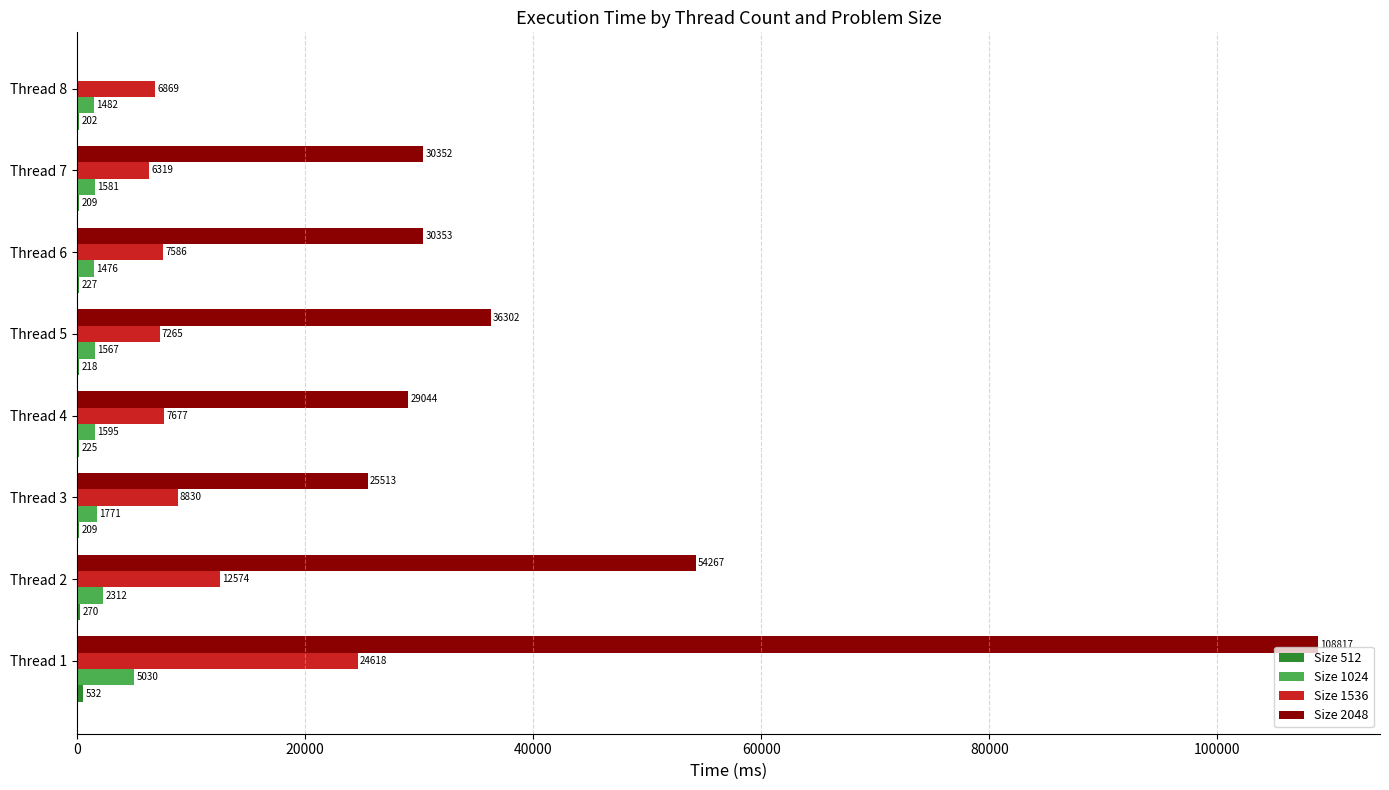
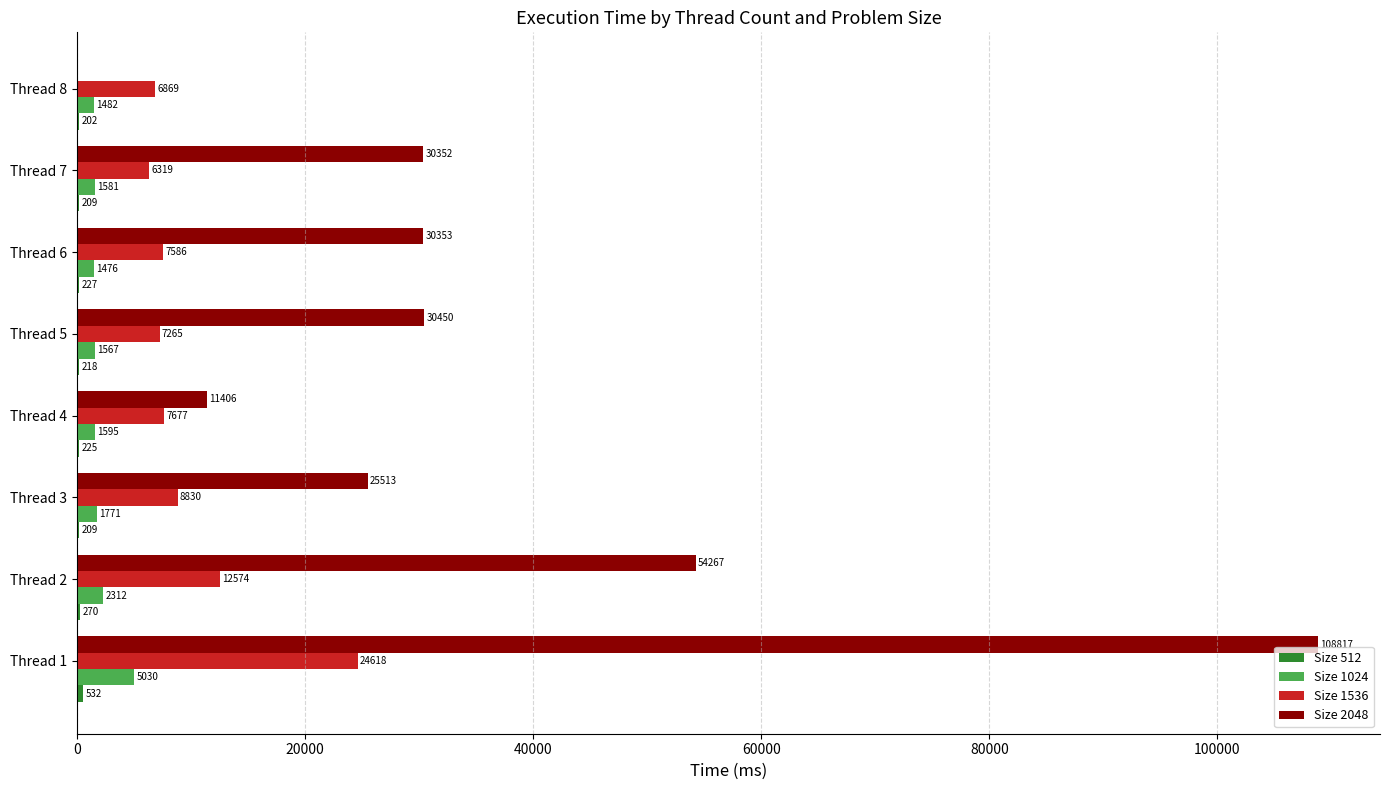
Size 2048, Thread 5: 36302 -> 30450
Size 2048, Thread 4: 29044 -> 11406
